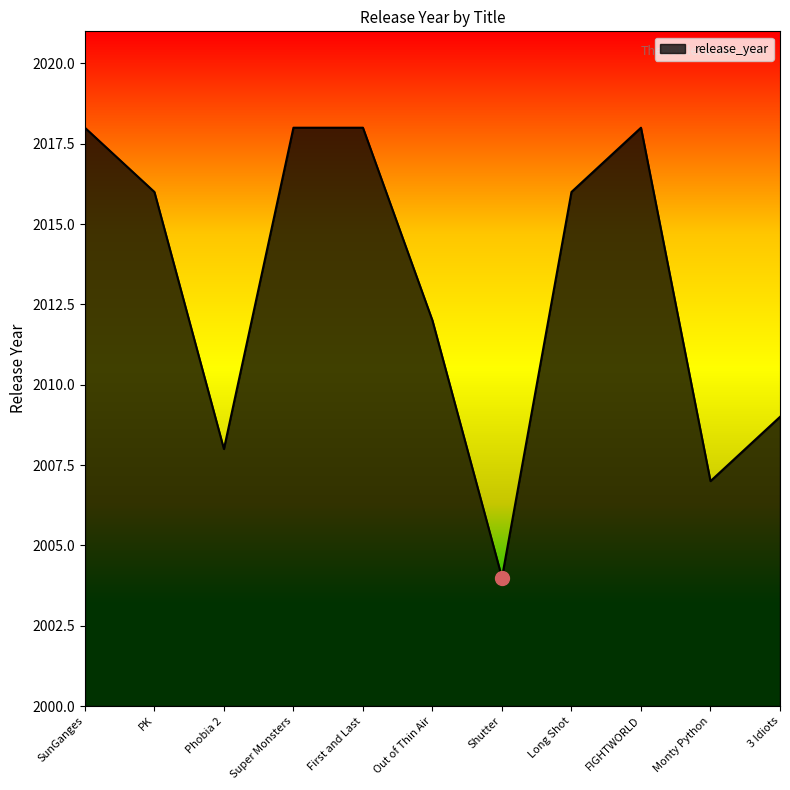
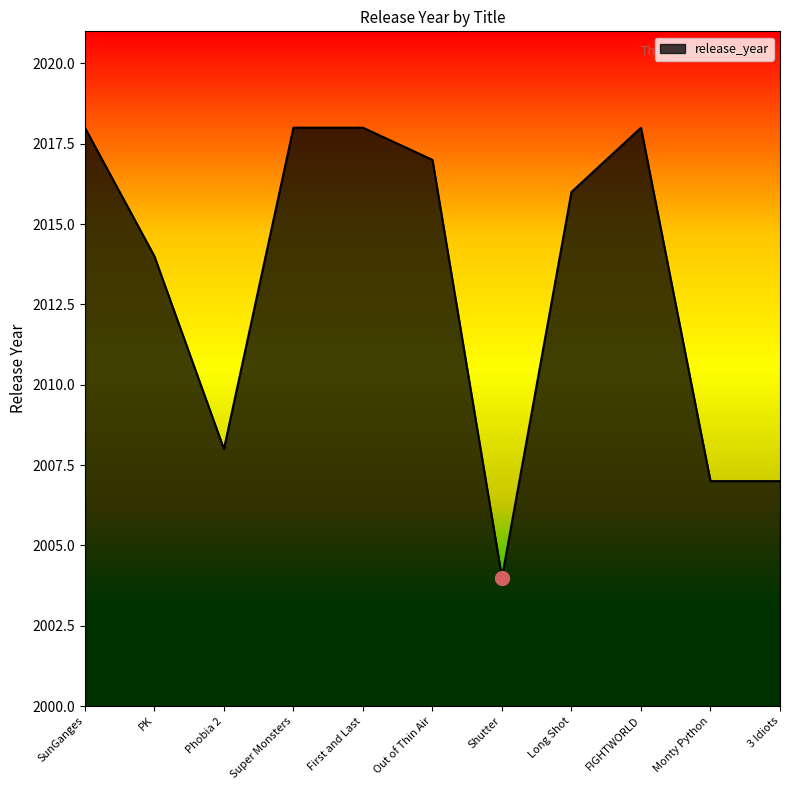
release_year, PK: 2016 -> 2014
release_year, Out of Thin Air: 2012 -> 2017
release_year, 3 Idiots: 2009 -> 2007
